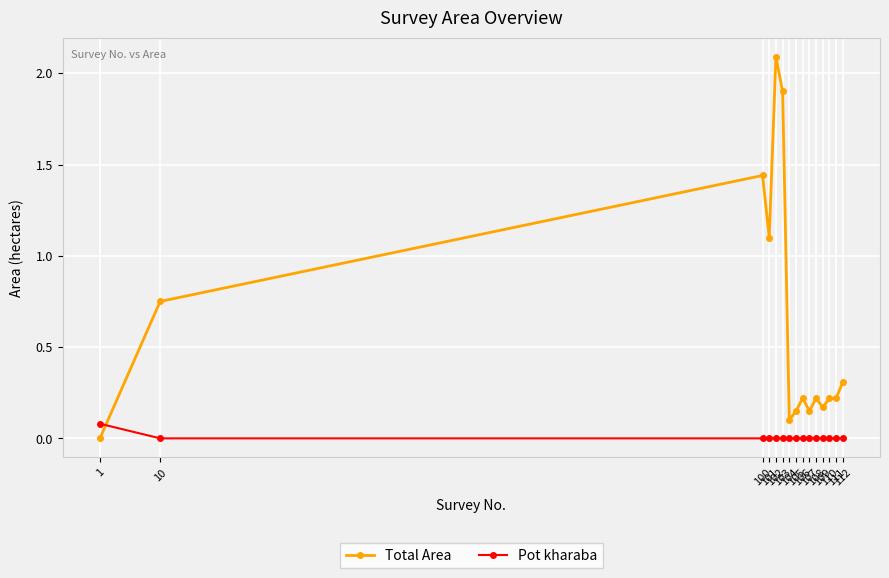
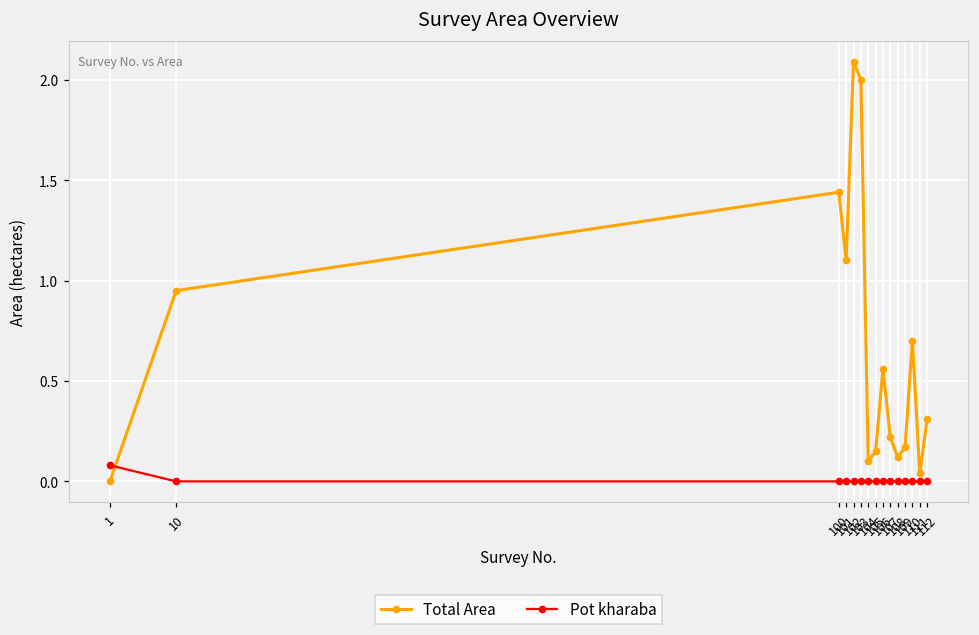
Total Area, 10: 0.75 -> 0.95
Total Area, 103: 1.9 -> 2.0
Total Area, 106: 0.22 -> 0.56
Total Area, 107: 0.15 -> 0.22
Total Area, 108: 0.22 -> 0.12
Total Area, 110: 0.22 -> 0.70
Total Area, 111: 0.22 -> 0.04
